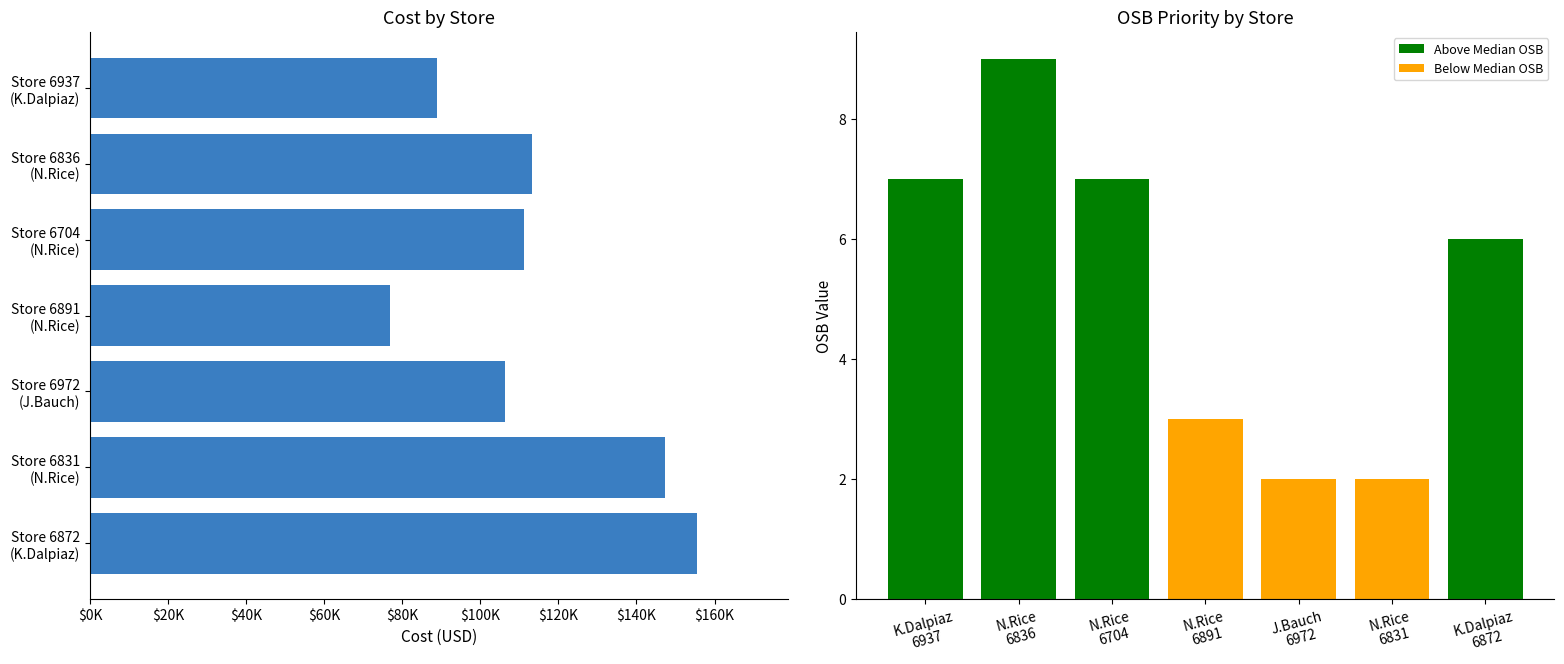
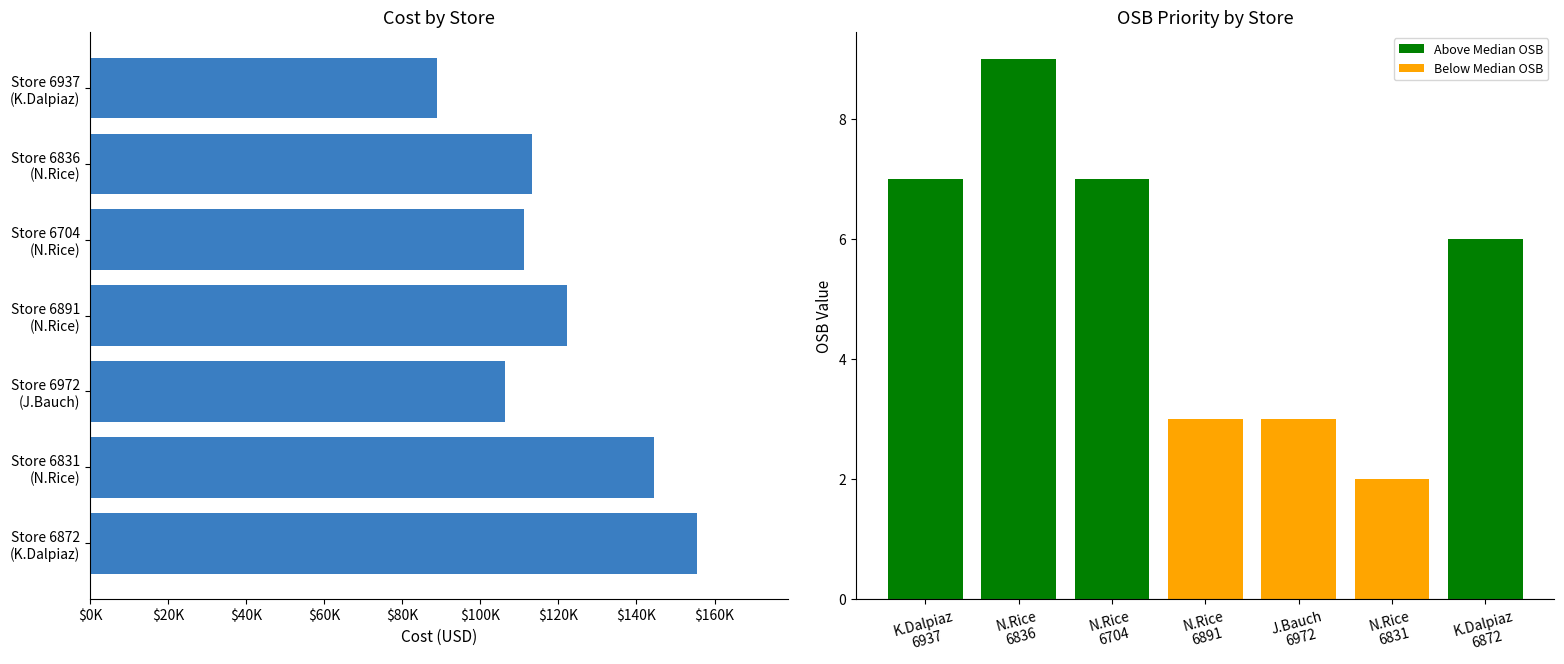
Cost by Store, Store 6891 (N.Rice): $77000 -> $122000
Cost by Store, Store 6831 (N.Rice): $147000 -> $144000
OSB Priority by Store, J.Bauch 6972: 2 -> 3
